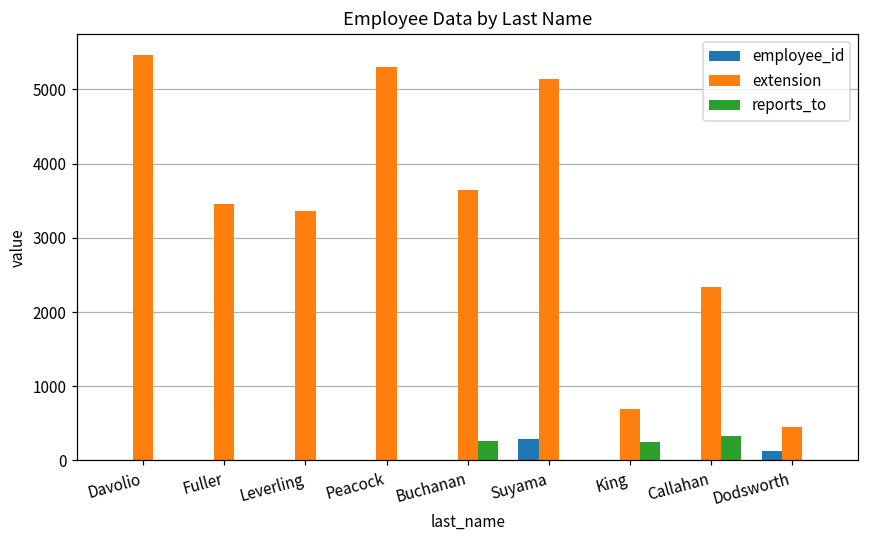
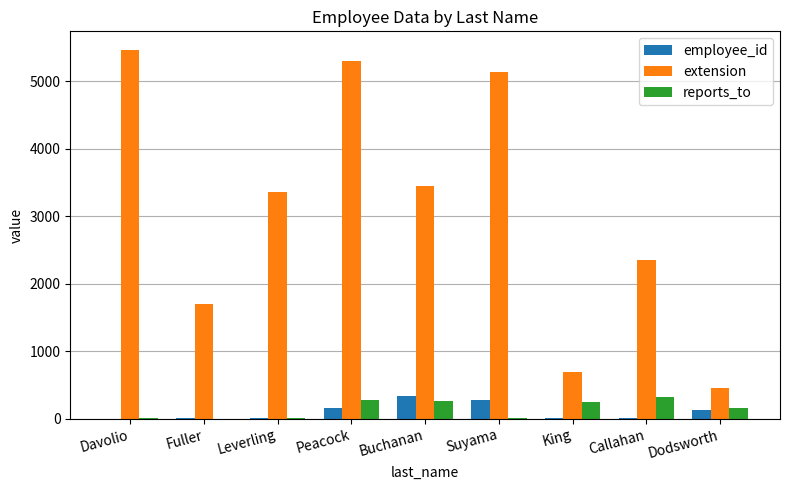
extension, Fuller: 3500 -> 1700
employee_id, Peacock: 0 -> 200
reports_to, Peacock: 0 -> 300
employee_id, Buchanan: 0 -> 300
extension, Buchanan: 3700 -> 3500
reports_to, Dodsworth: 0 -> 200
